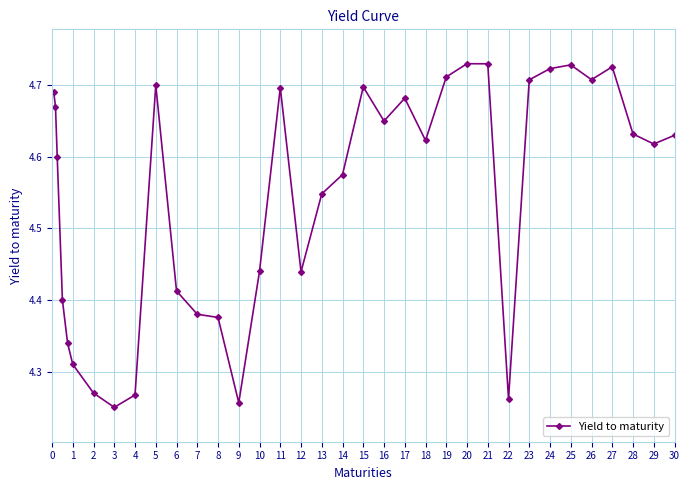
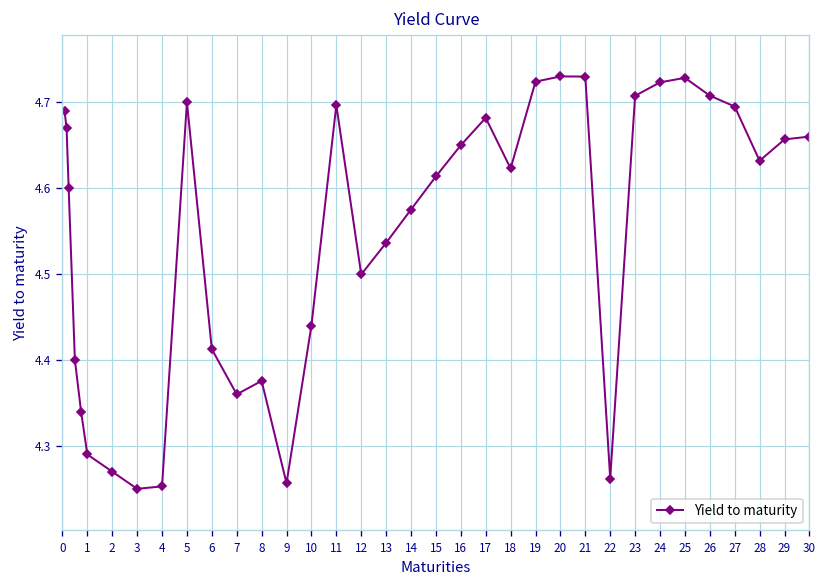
1: 4.31 -> 4.29
4: 4.27 -> 4.25
7: 4.38 -> 4.36
12: 4.44 -> 4.50
13: 4.55 -> 4.54
15: 4.70 -> 4.61
19: 4.71 -> 4.72
27: 4.73 -> 4.69
29: 4.62 -> 4.66
30: 4.63 -> 4.66
